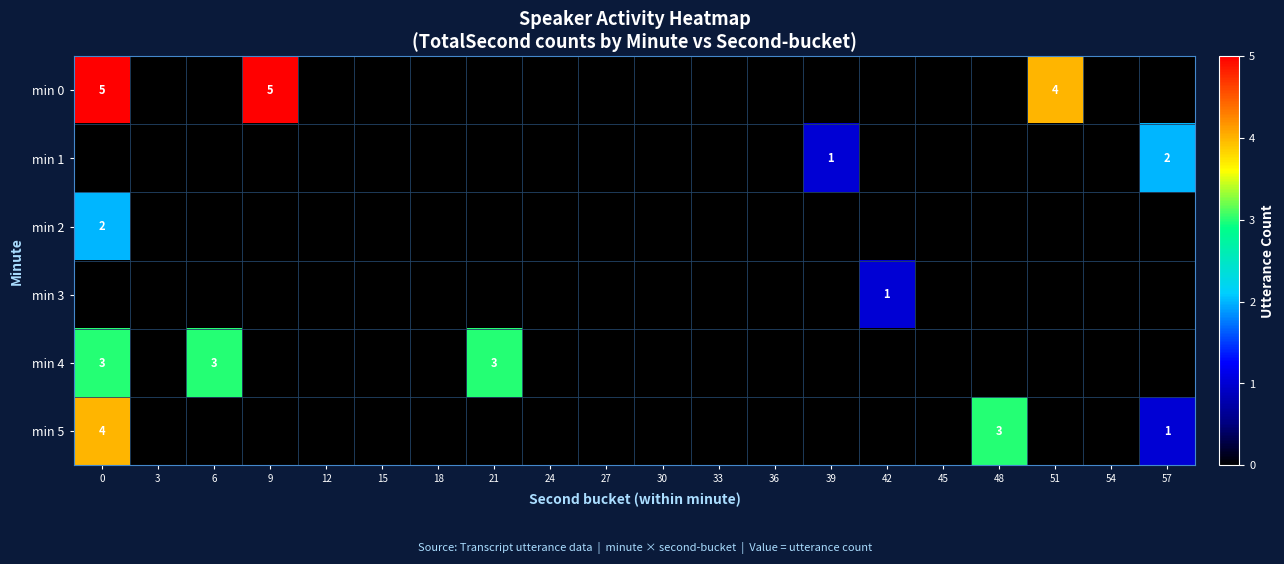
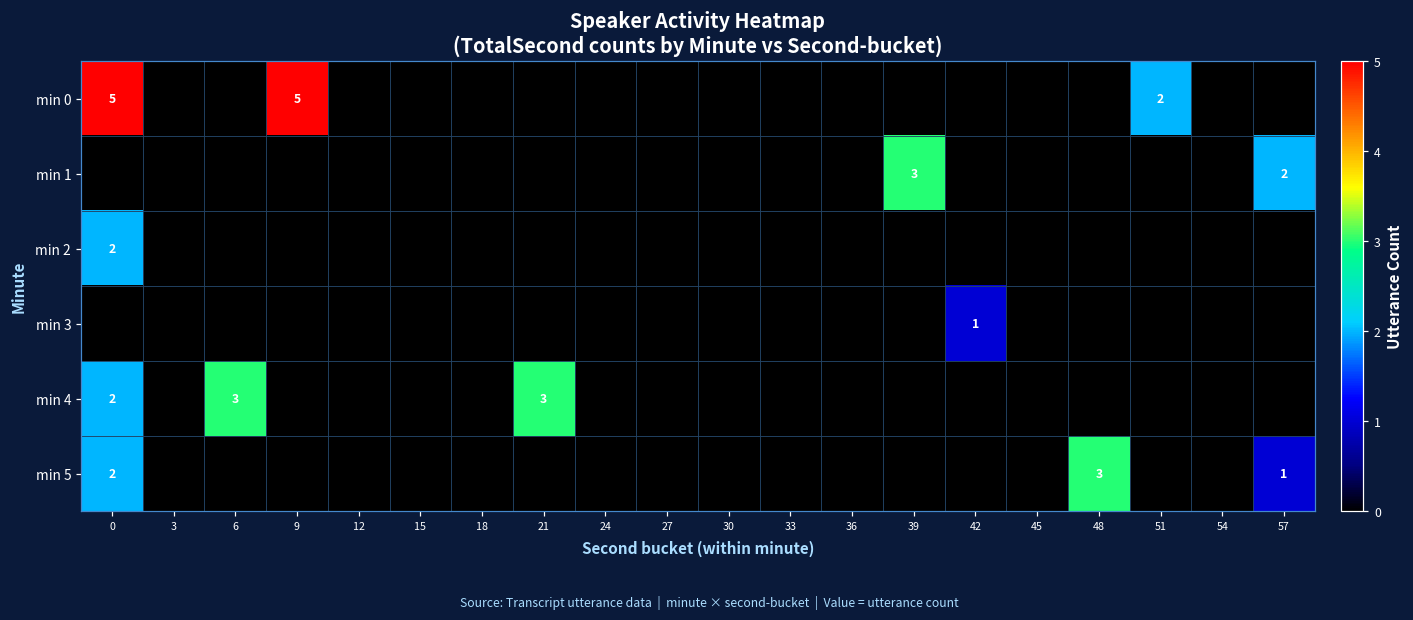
min 0, 51: 4 -> 2
min 1, 39: 1 -> 3
min 4, 0: 3 -> 2
min 5, 0: 4 -> 2
